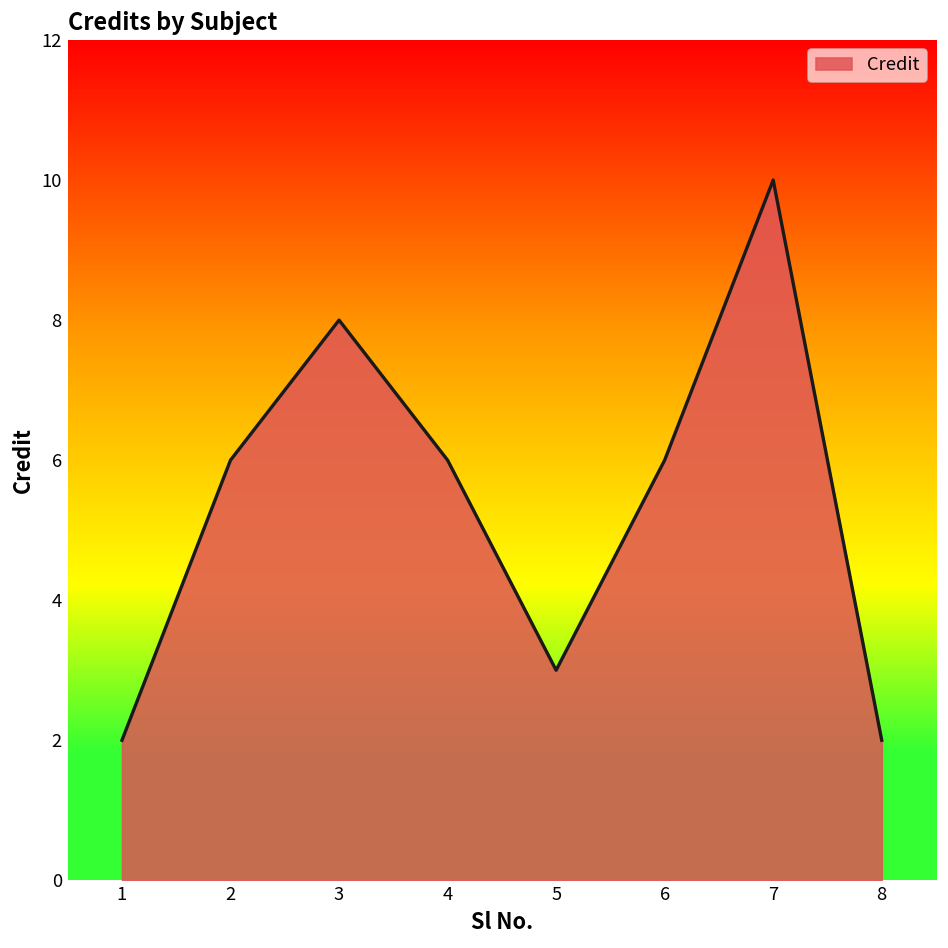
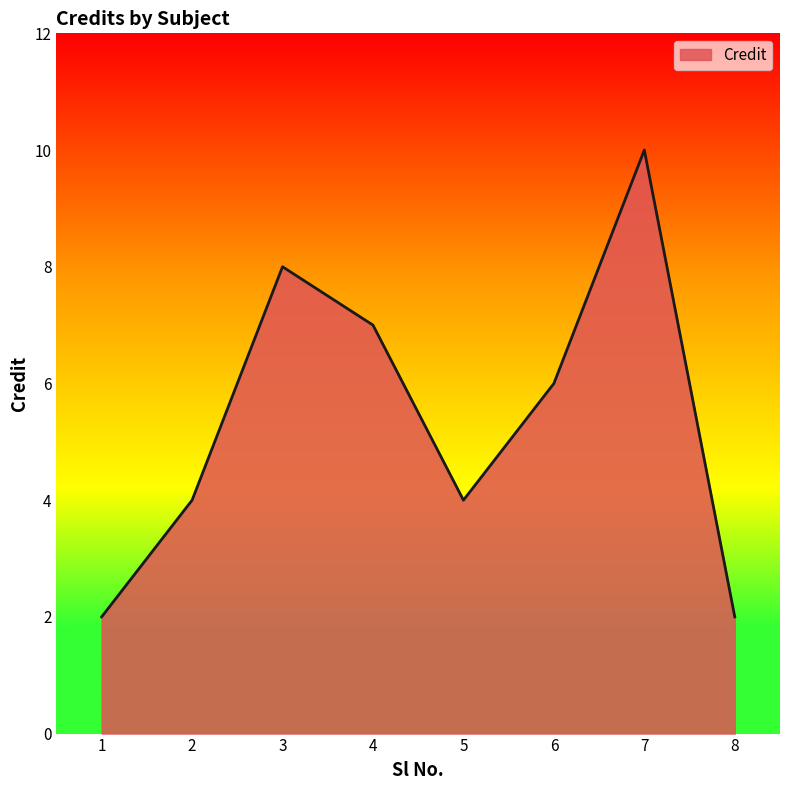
2: 6 -> 4
4: 6 -> 7
5: 3 -> 4
